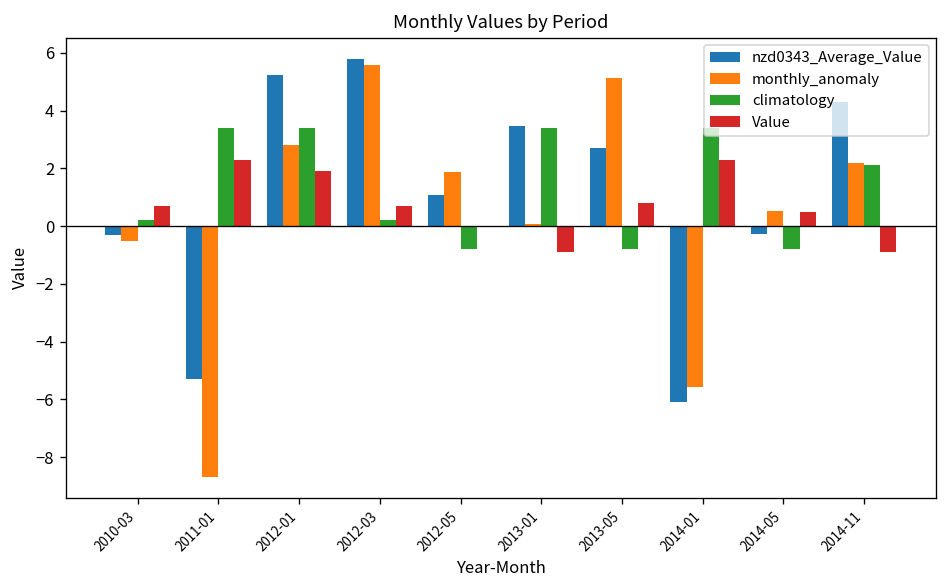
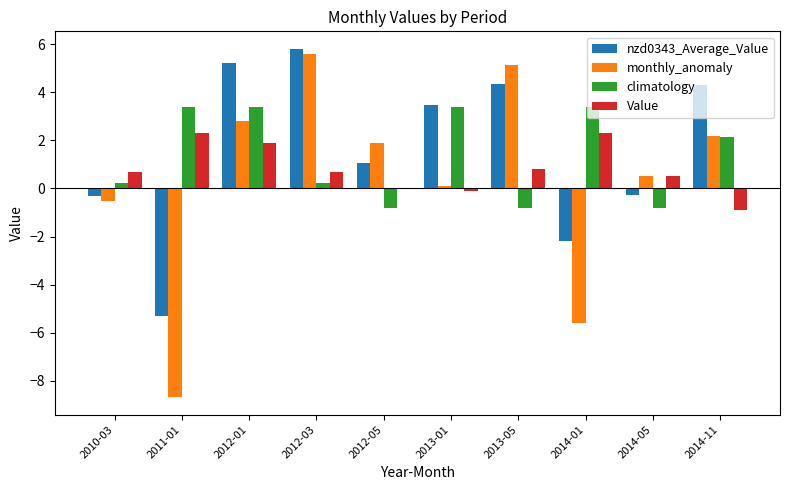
Value, 2013-01: -0.9 -> -0.1
nzd0343_Average_Value, 2013-05: 2.7 -> 4.3
nzd0343_Average_Value, 2014-01: -6.1 -> -2.2
